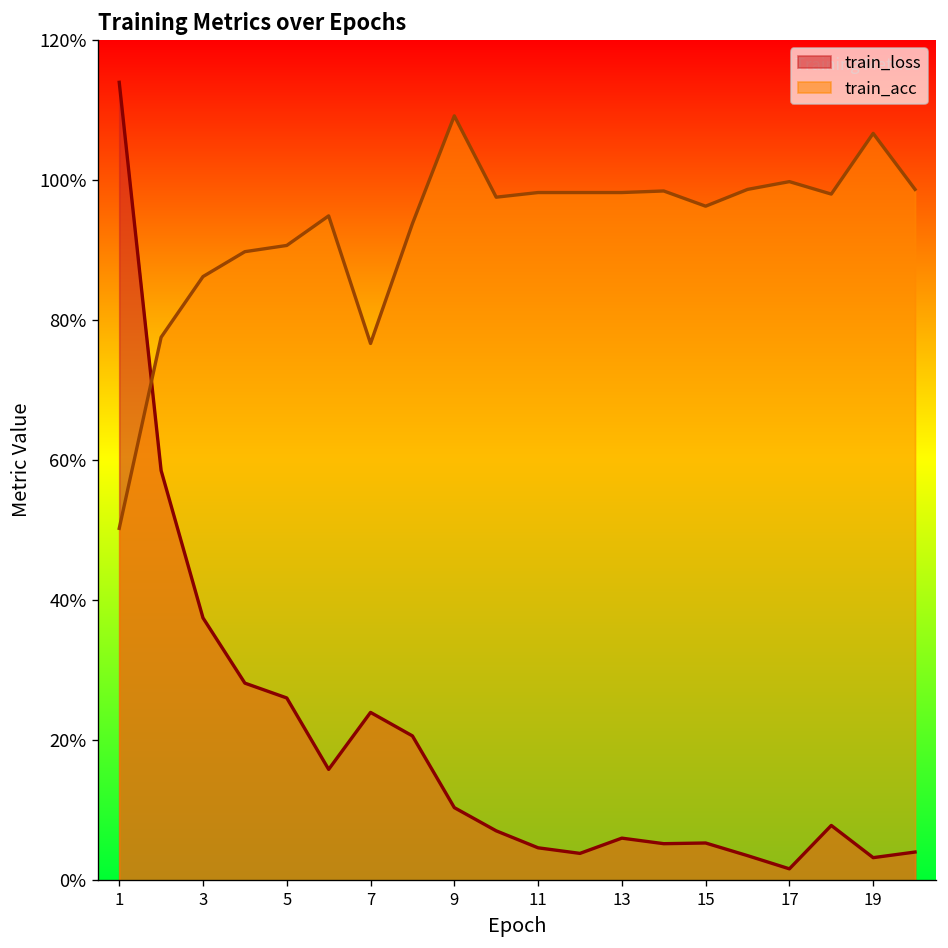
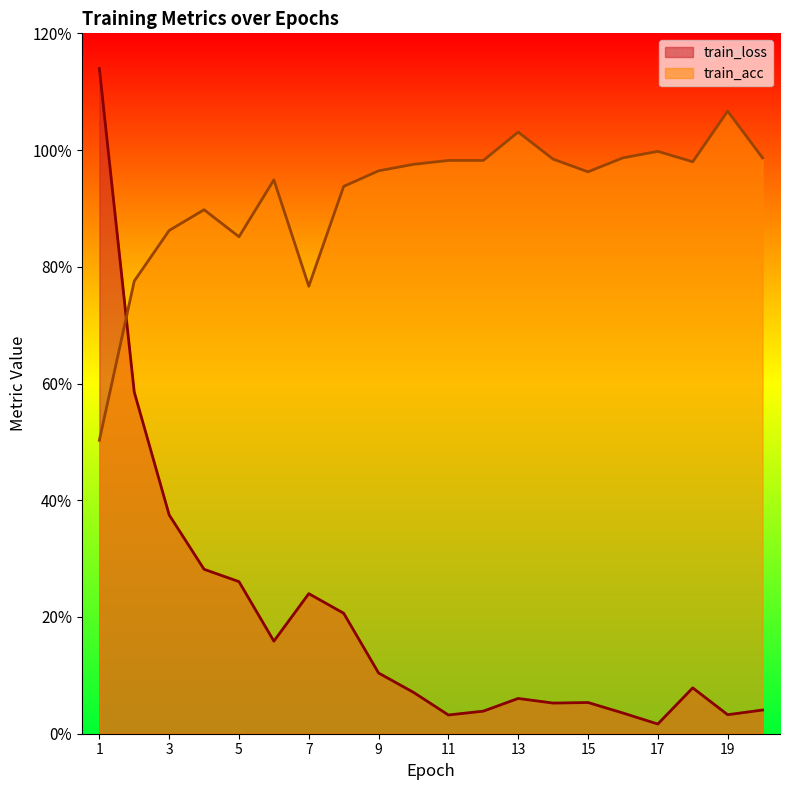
train_acc, 5: 91% -> 85%
train_acc, 9: 109% -> 96%
train_loss, 11: 5% -> 3%
train_acc, 13: 98% -> 103%
